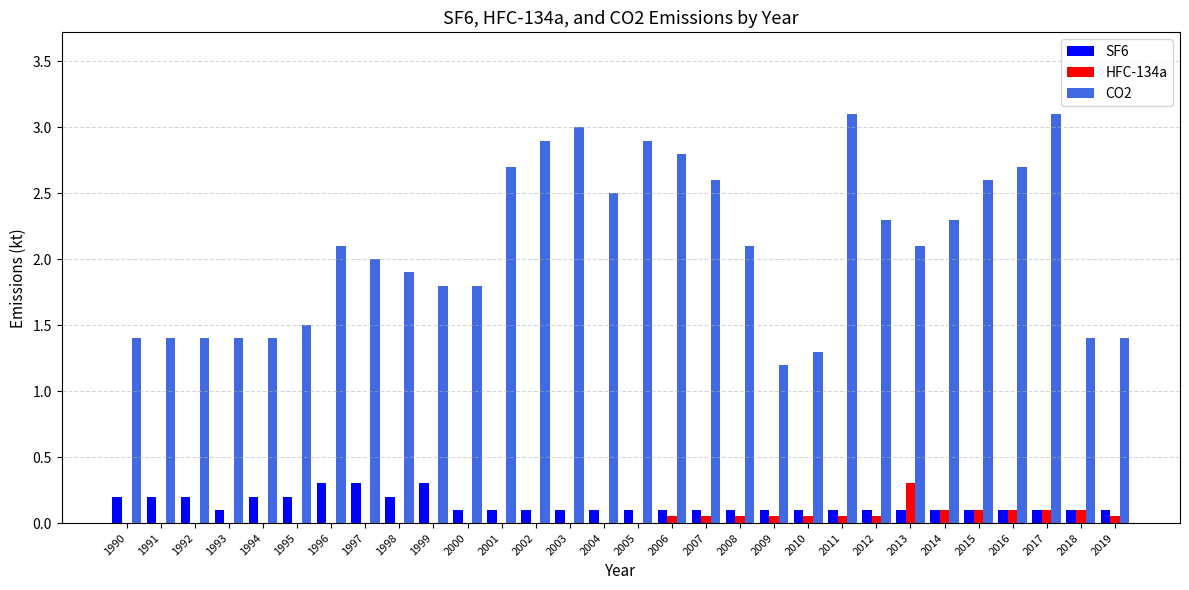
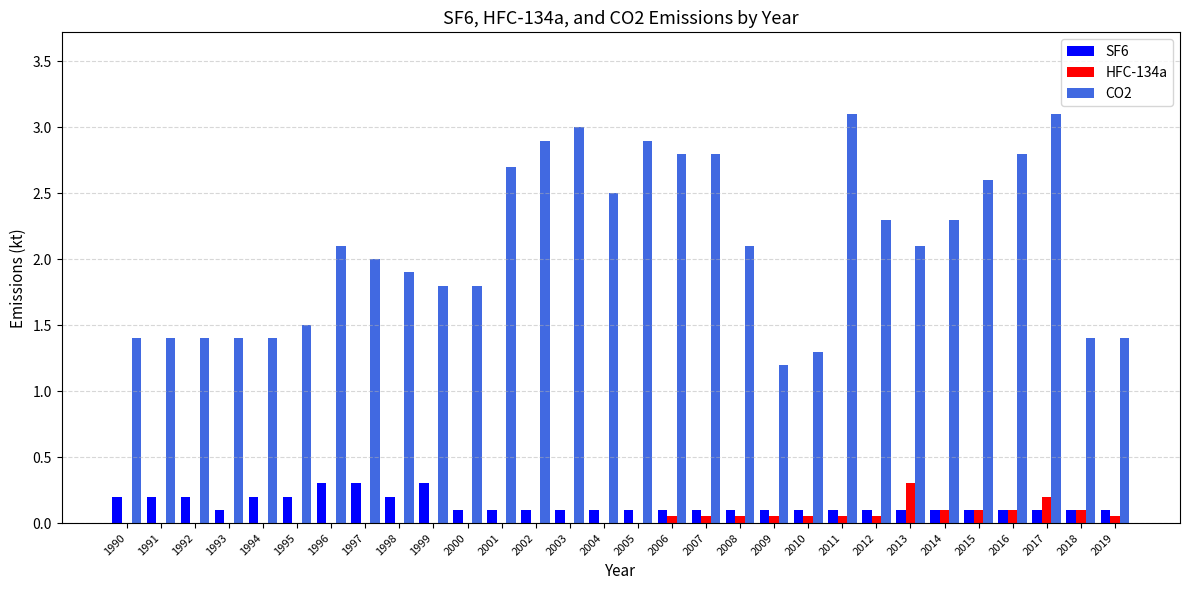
CO2, 2007: 2.6 -> 2.8
CO2, 2016: 2.7 -> 2.8
HFC-134a, 2017: 0.1 -> 0.2
